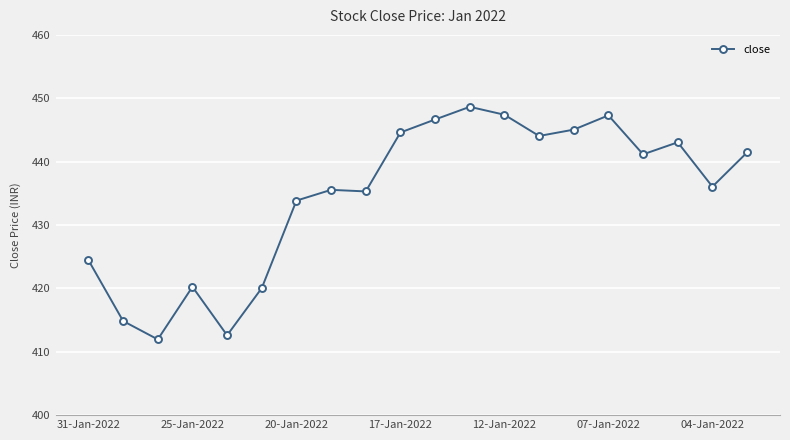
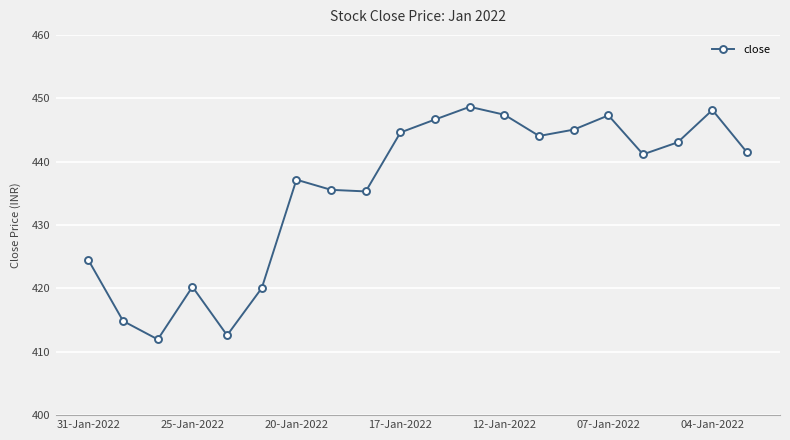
20-Jan-2022: 434 -> 437
04-Jan-2022: 436 -> 448
